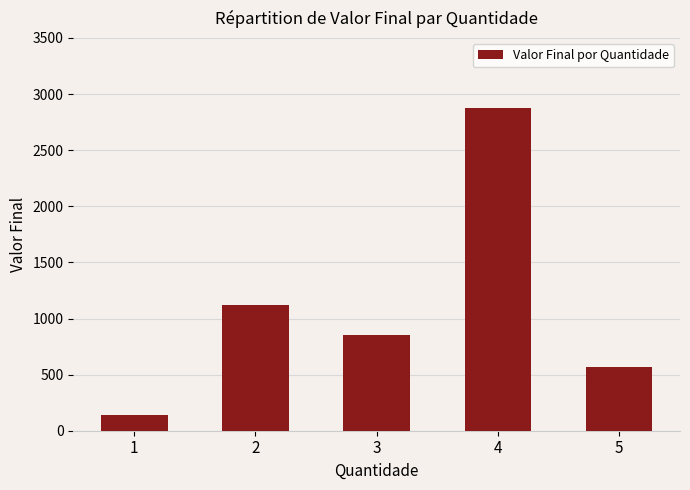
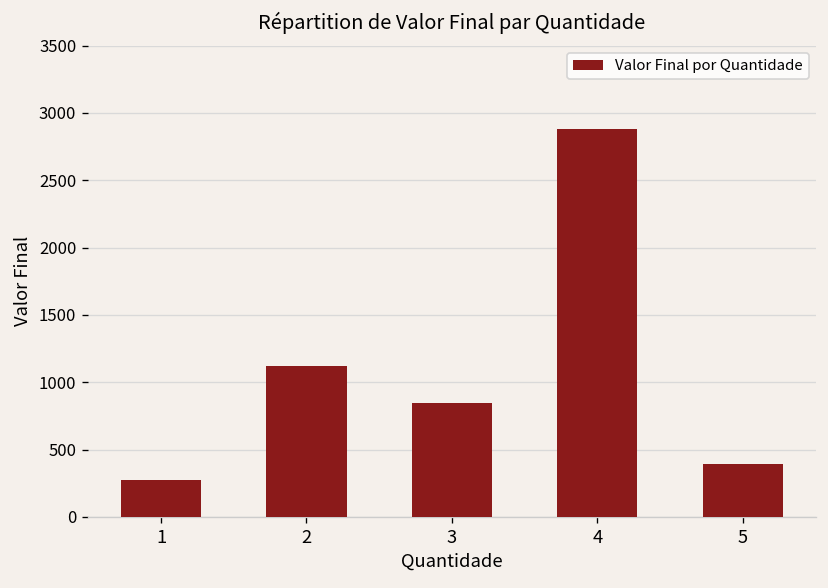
1: 140 -> 280
5: 570 -> 390
